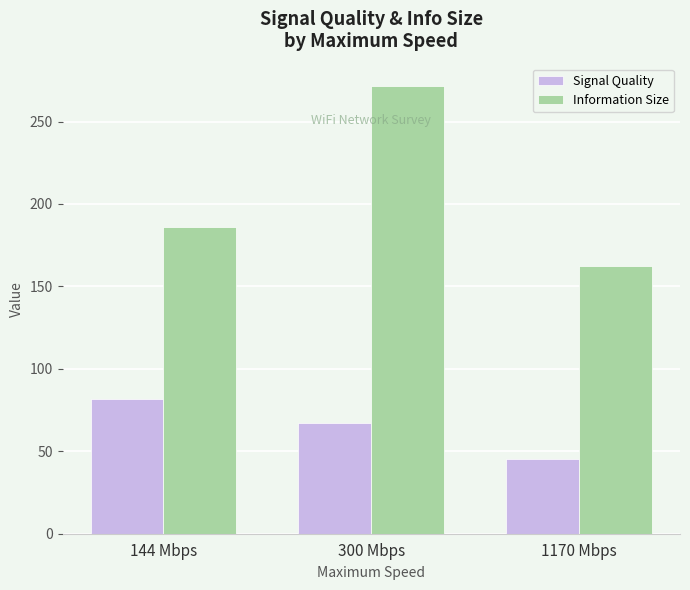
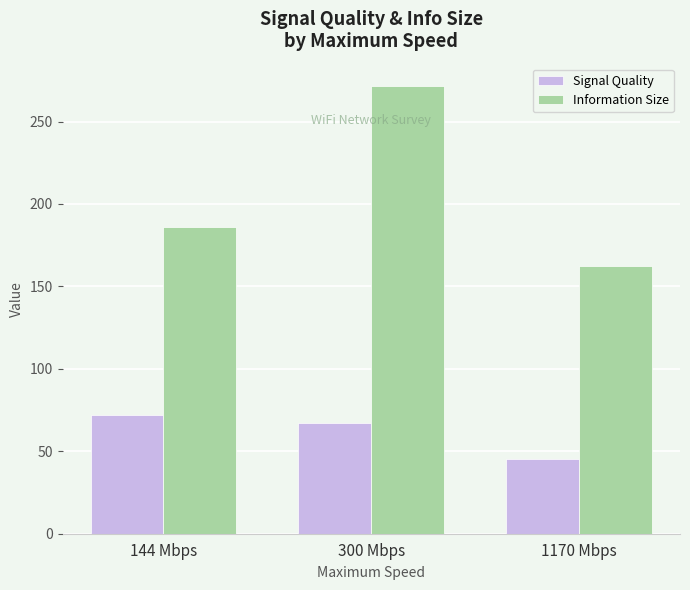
Signal Quality, 144 Mbps: 82 -> 72
